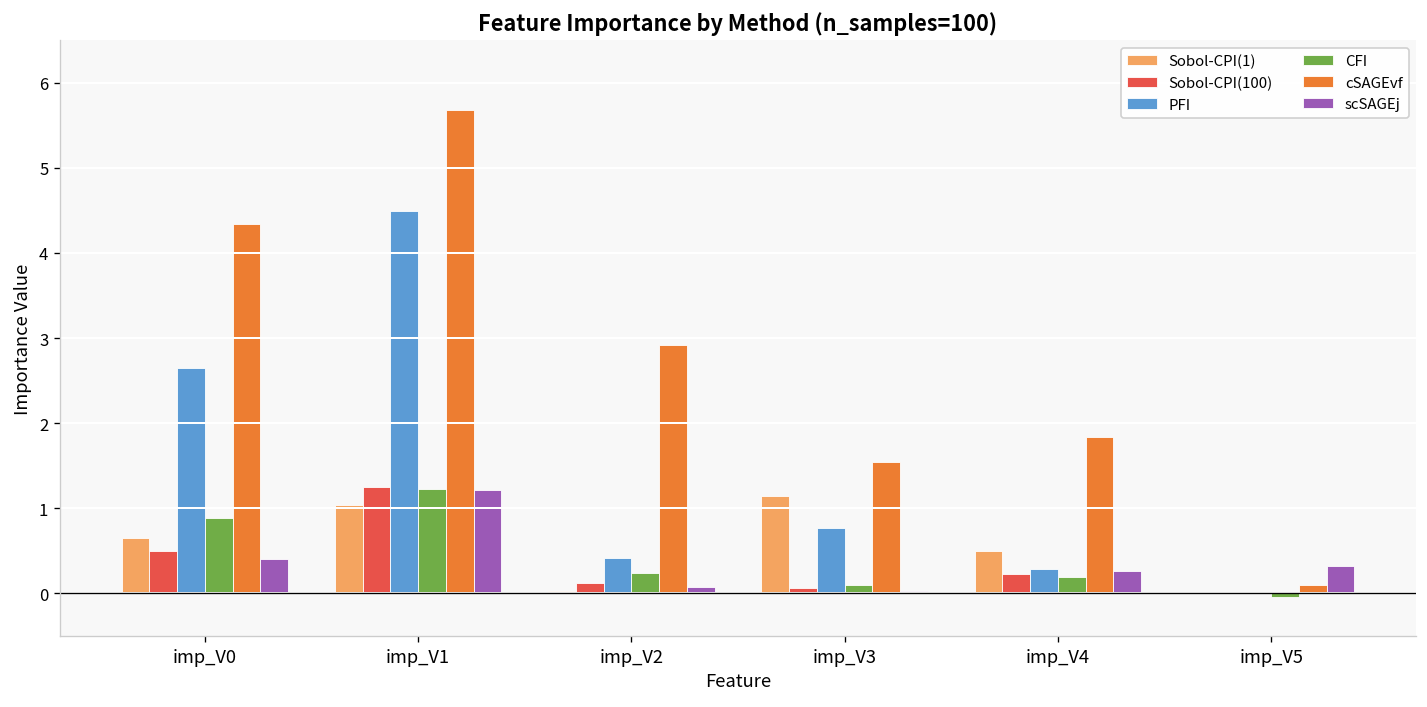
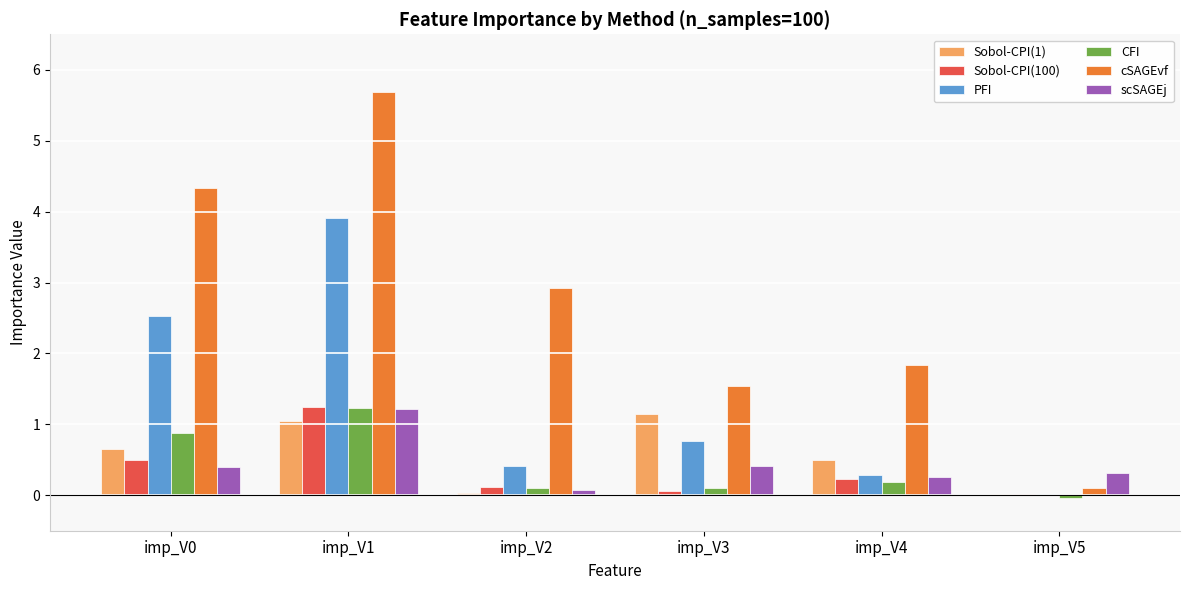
PFI, imp_V0: 2.6 -> 2.5
PFI, imp_V1: 4.5 -> 3.9
CFI, imp_V2: 0.2 -> 0.1
scSAGEj, imp_V3: 0.0 -> 0.4
